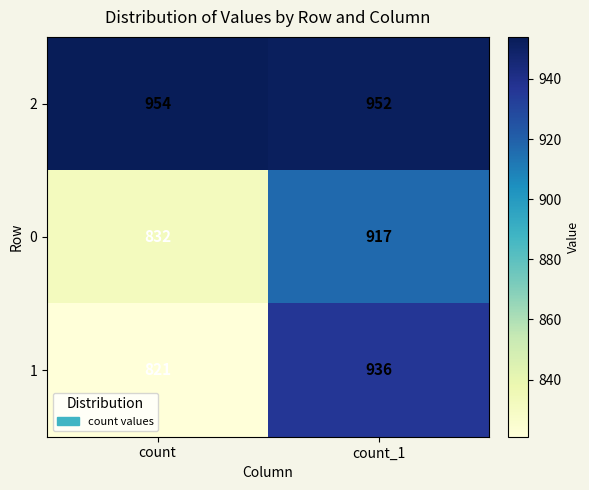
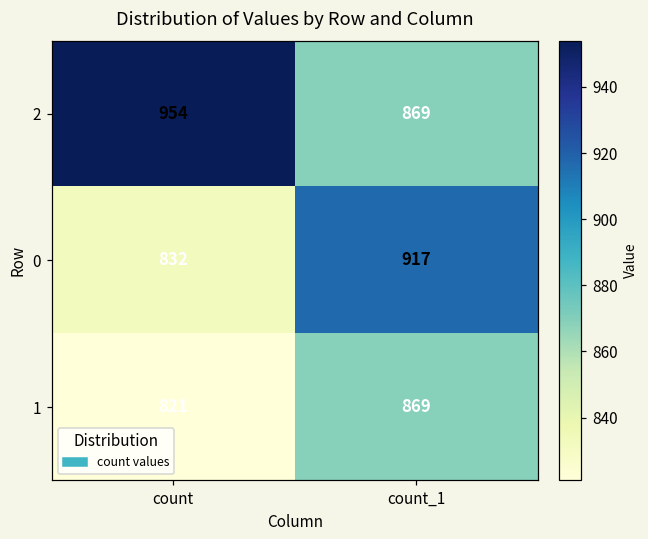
2, count_1: 952 -> 869
1, count_1: 936 -> 869
